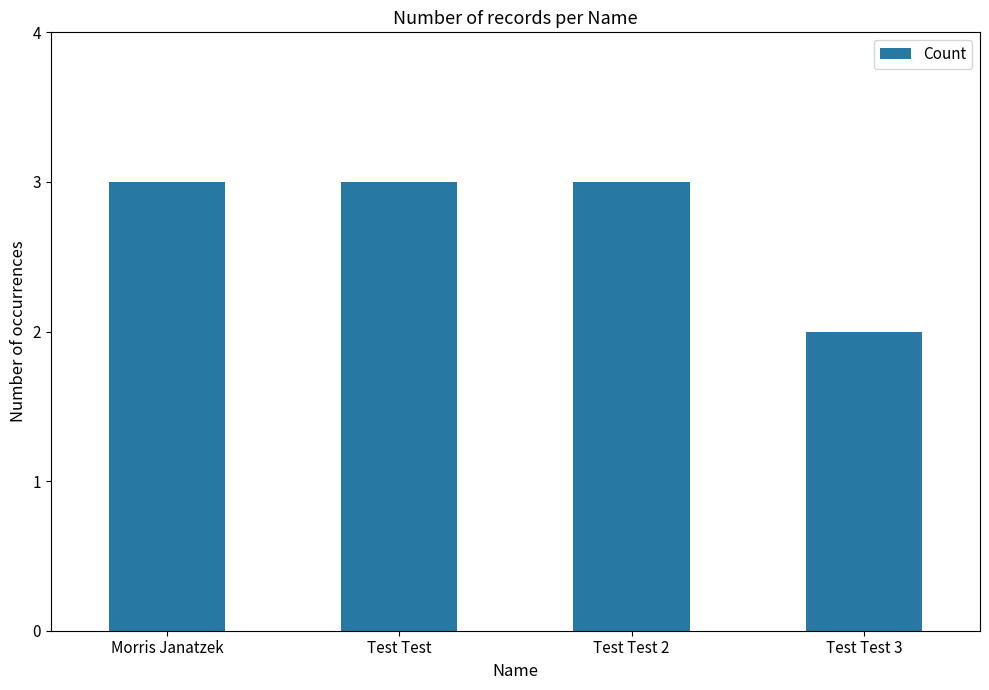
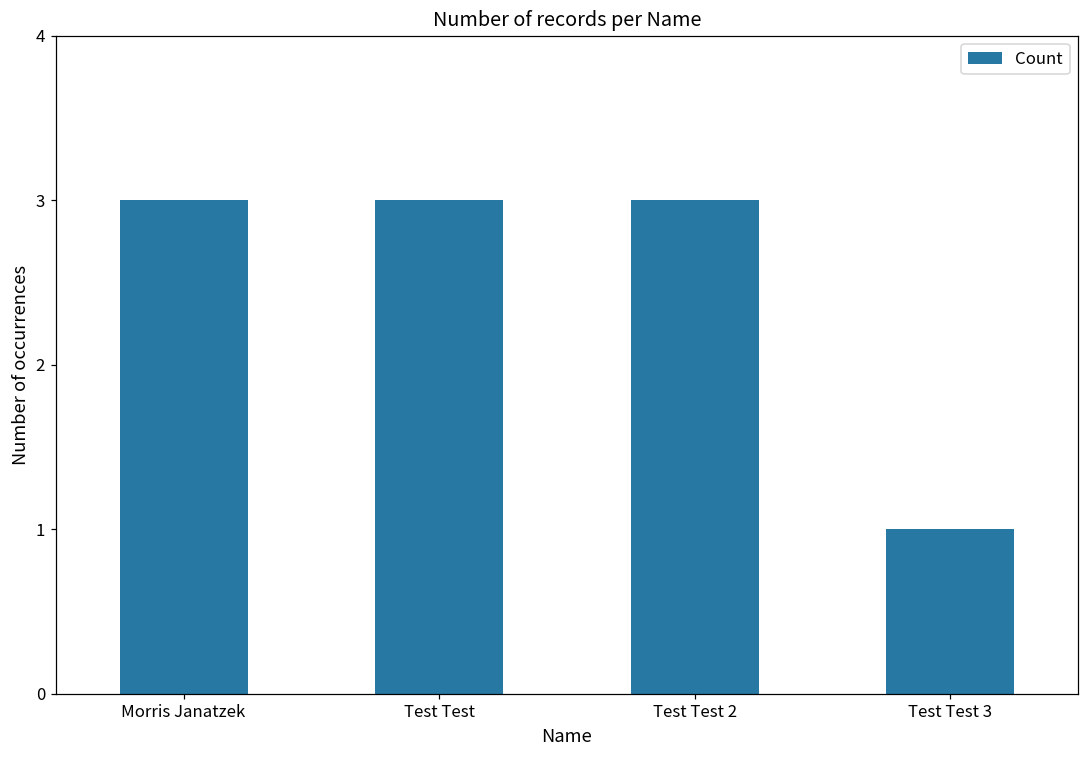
Test Test 3: 2 -> 1
